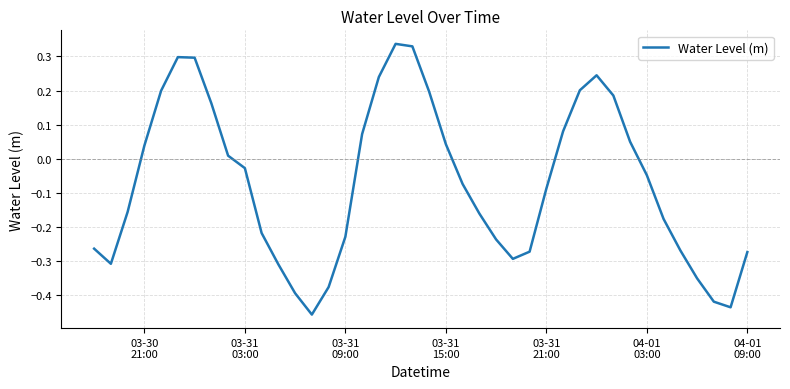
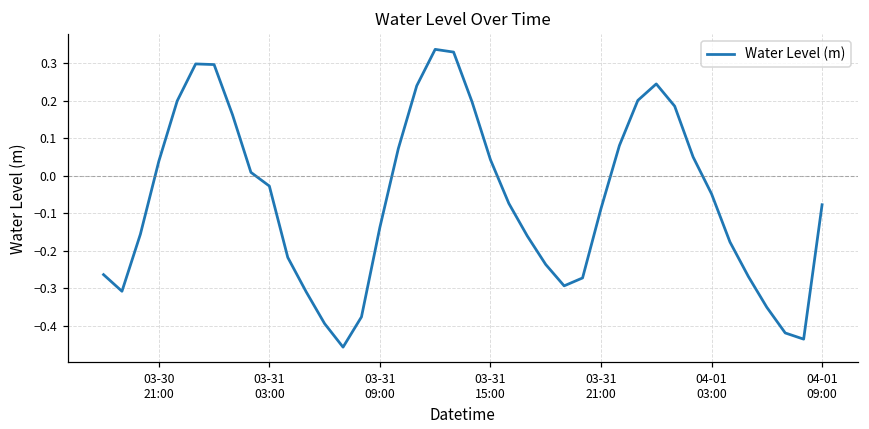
03-31 09:00: -0.23 -> -0.14
04-01 09:00: -0.27 -> -0.08
